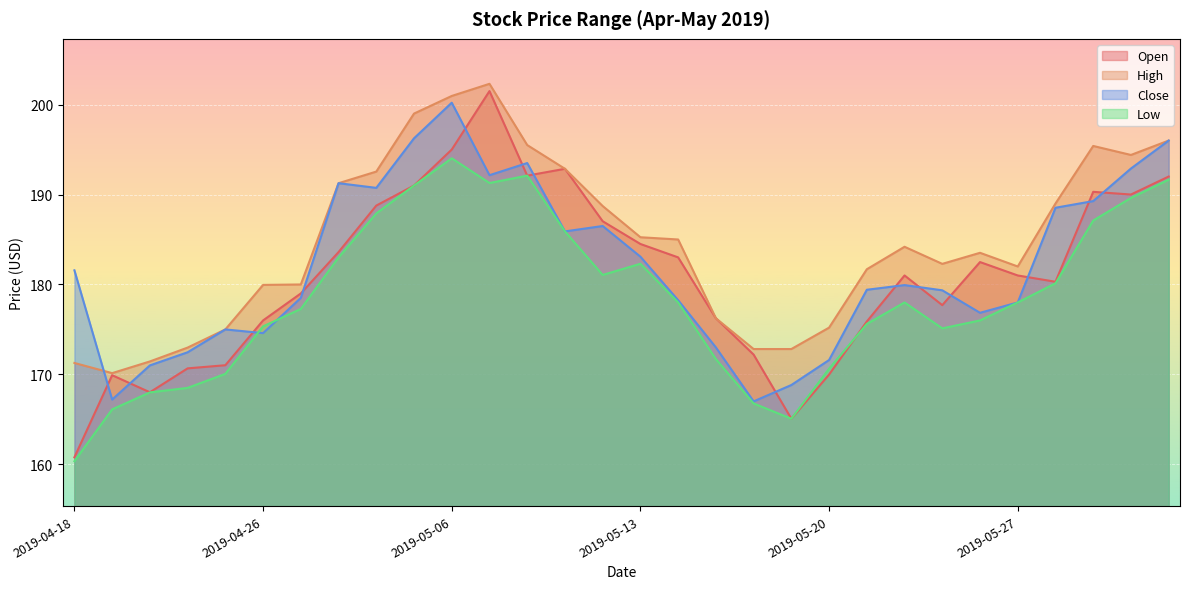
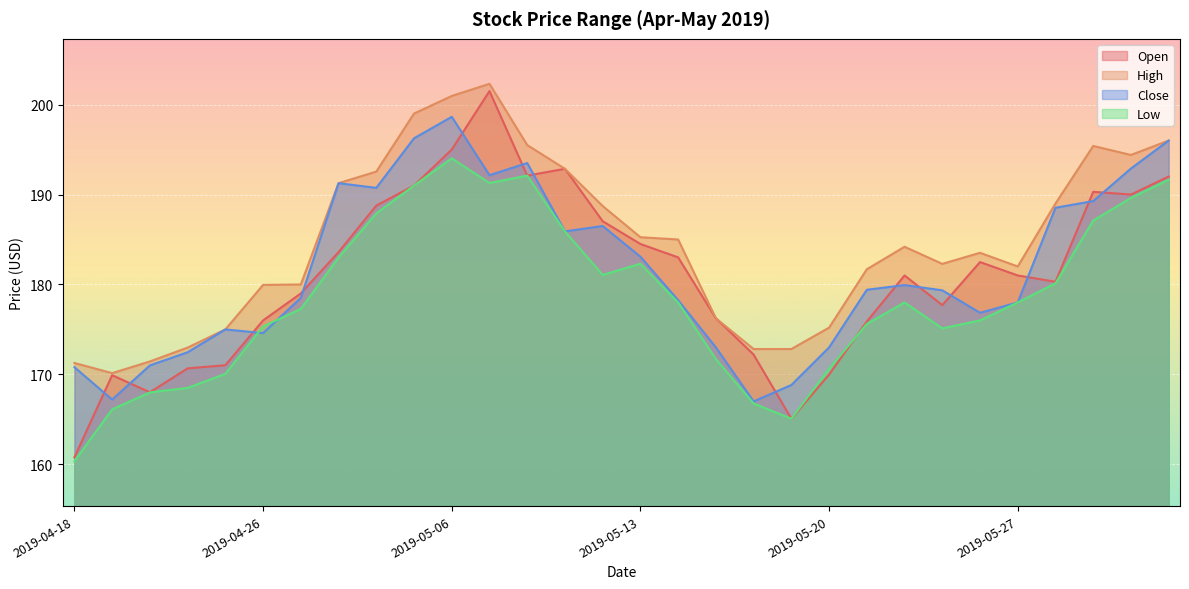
Close, 2019-04-18: 182 -> 171
Close, 2019-05-06: 200 -> 199
Close, 2019-05-20: 172 -> 173
